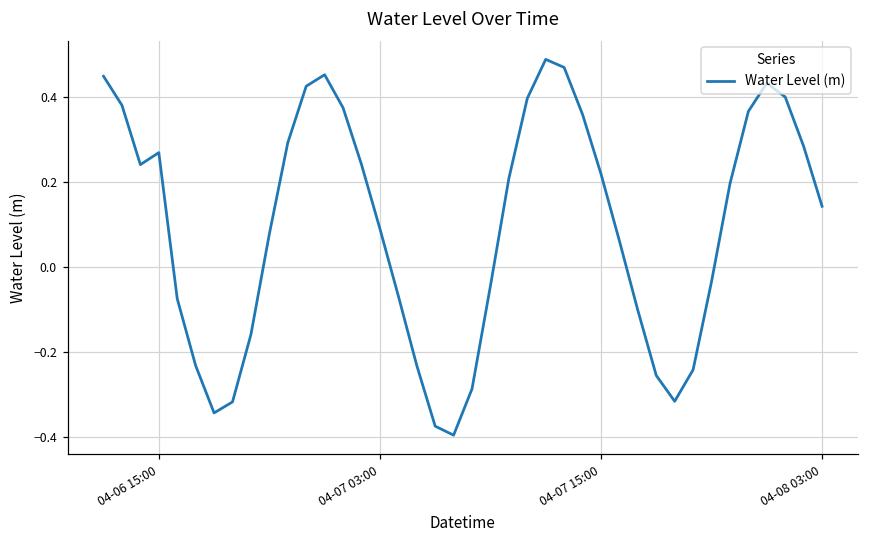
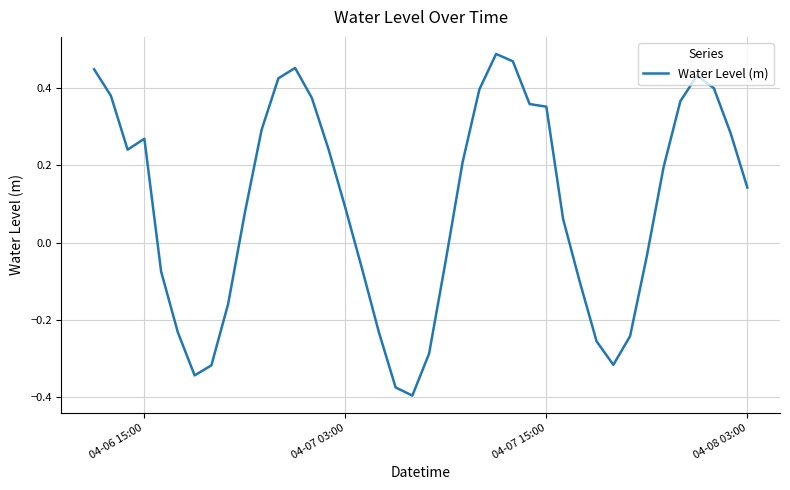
04-07 15:00: 0.22 -> 0.35
